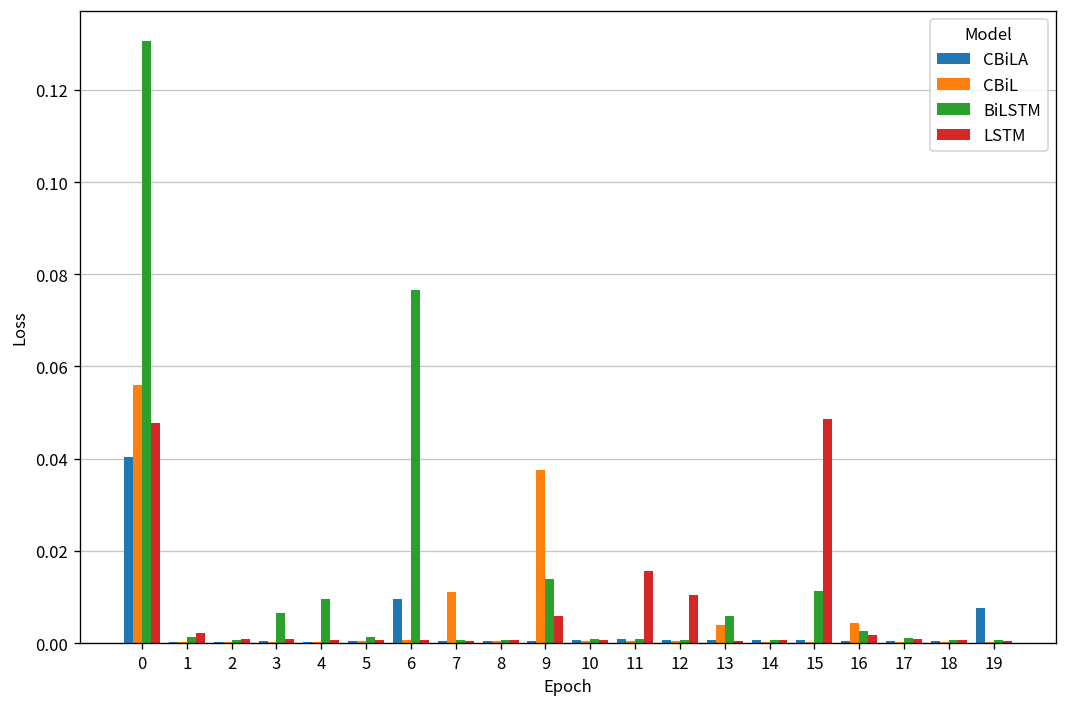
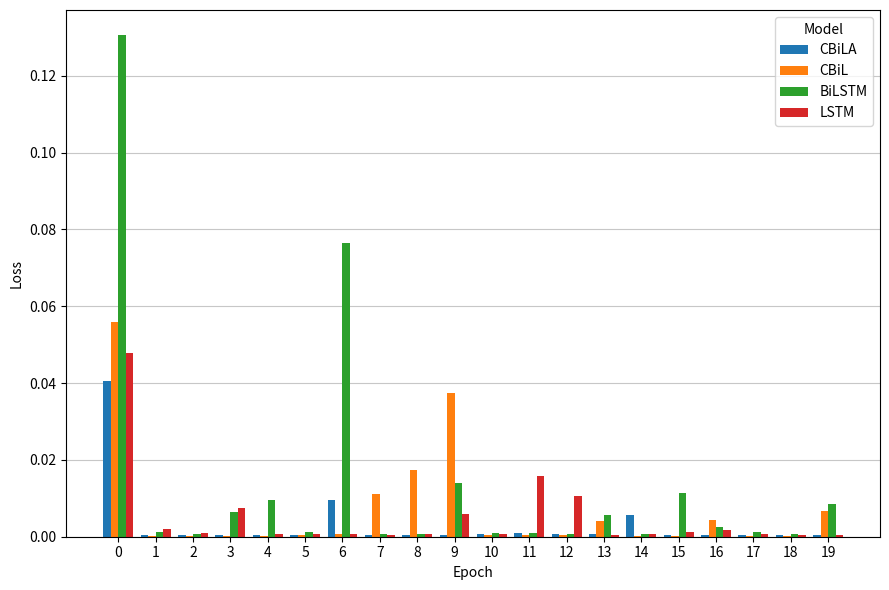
LSTM, 3: 0.001 -> 0.007
CBiL, 8: 0.000 -> 0.017
CBiLA, 14: 0.001 -> 0.006
LSTM, 15: 0.049 -> 0.001
CBiLA, 19: 0.008 -> 0.000
CBiL, 19: 0.000 -> 0.007
BiLSTM, 19: 0.001 -> 0.008
